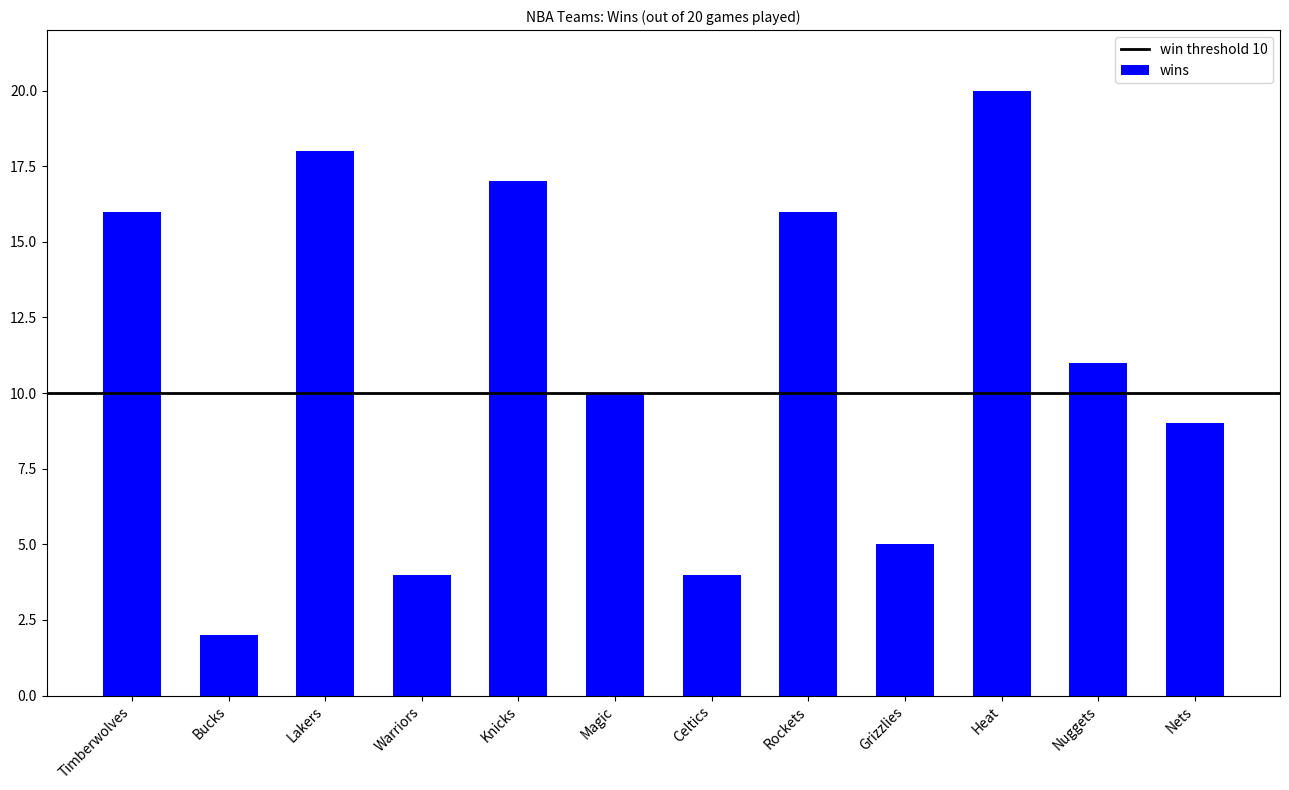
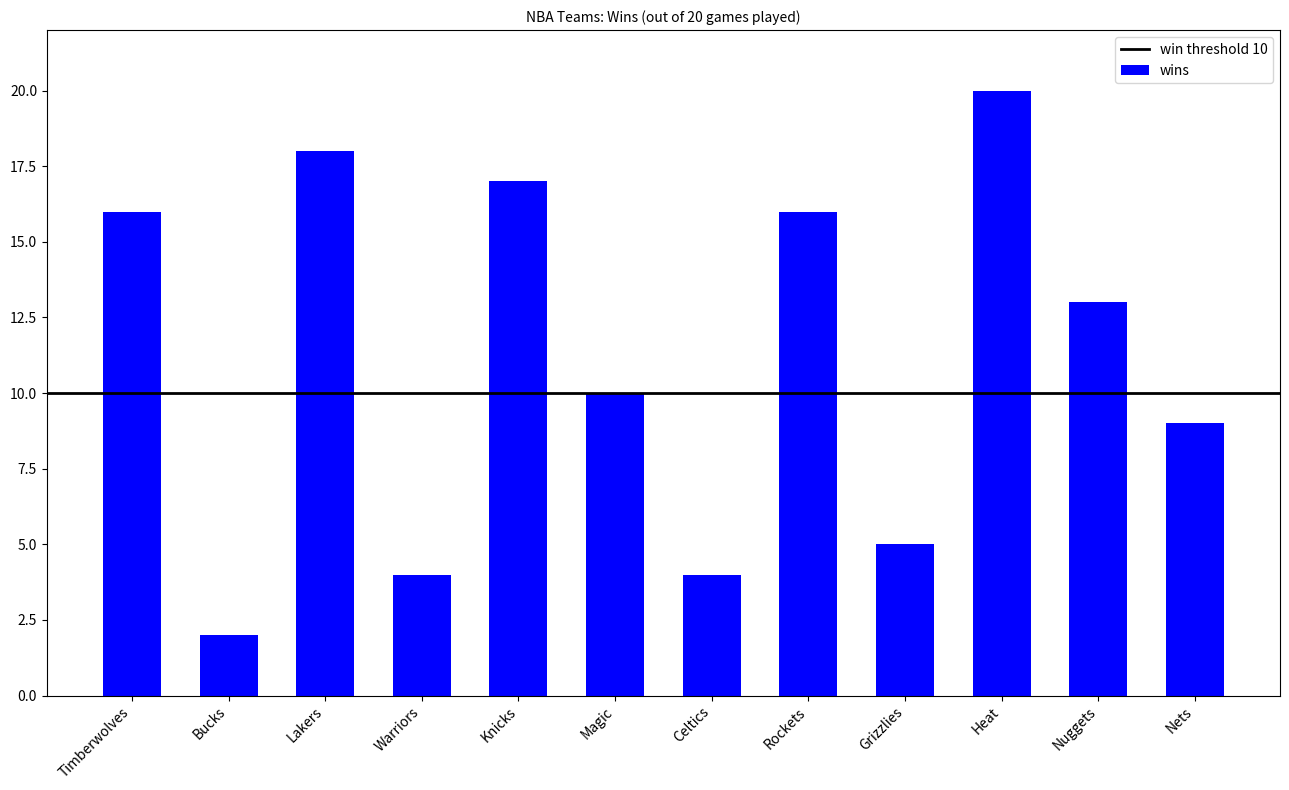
Nuggets: 11 -> 13
